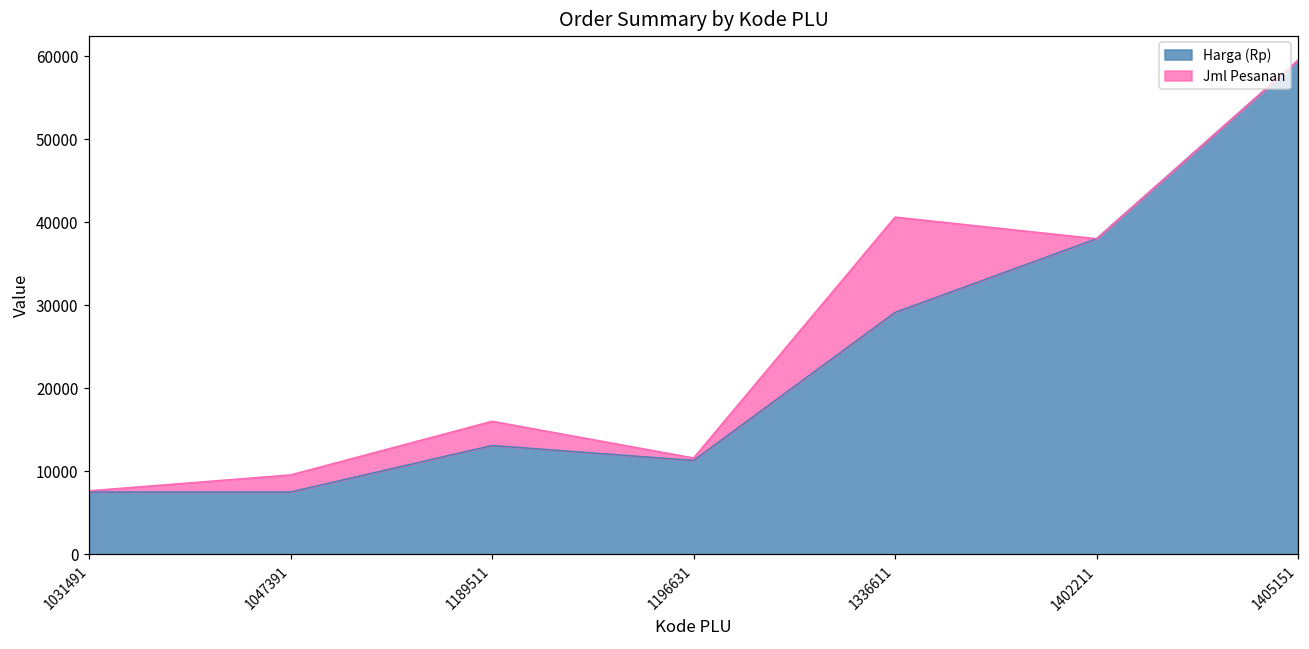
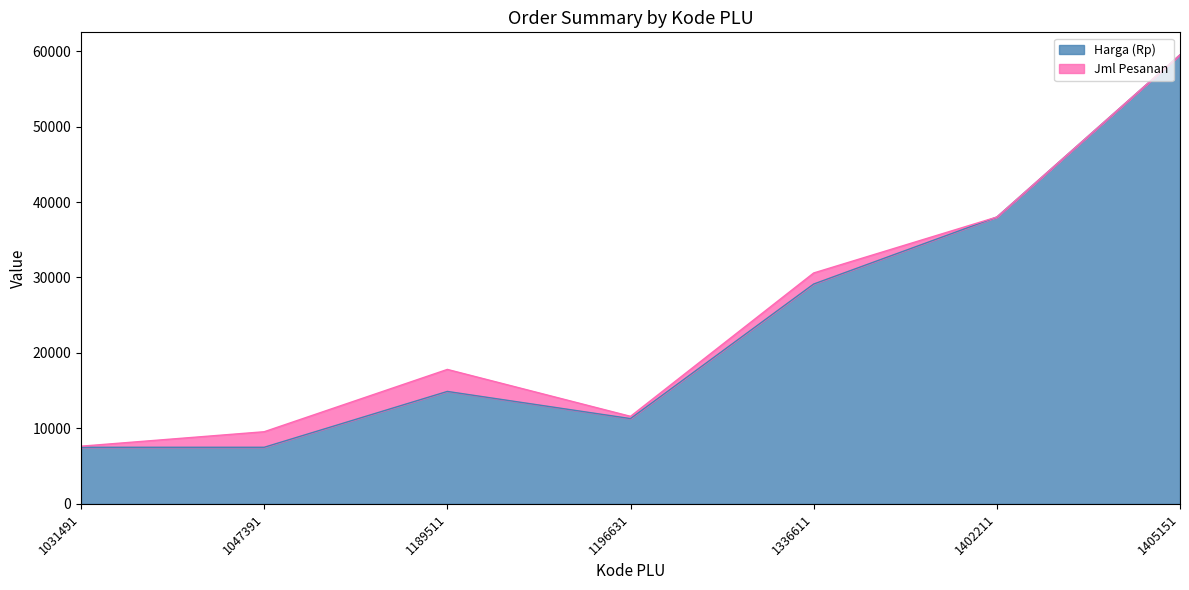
Harga (Rp), 1189511: 13000 -> 15000
Jml Pesanan, 1336611: 11000 -> 1000
